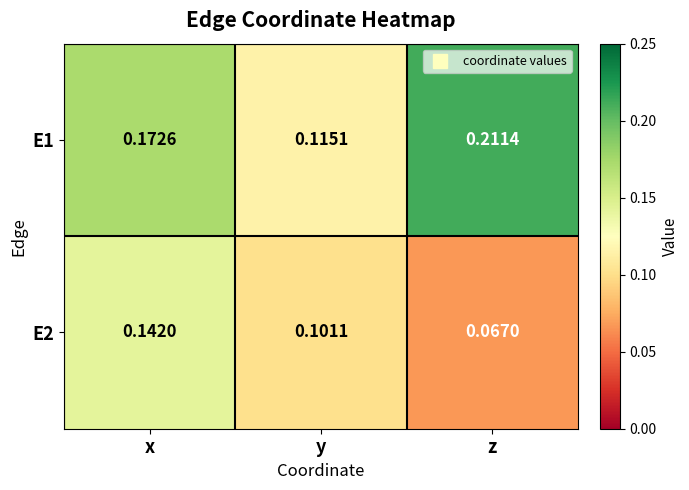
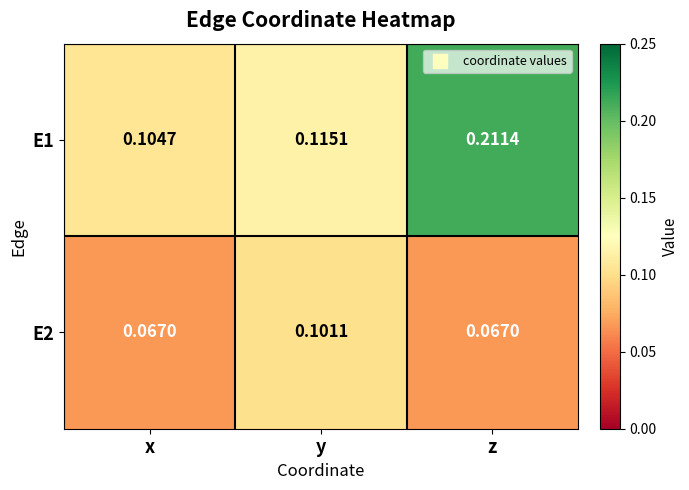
E1, x: 0.1726 -> 0.1047
E2, x: 0.1420 -> 0.0670
